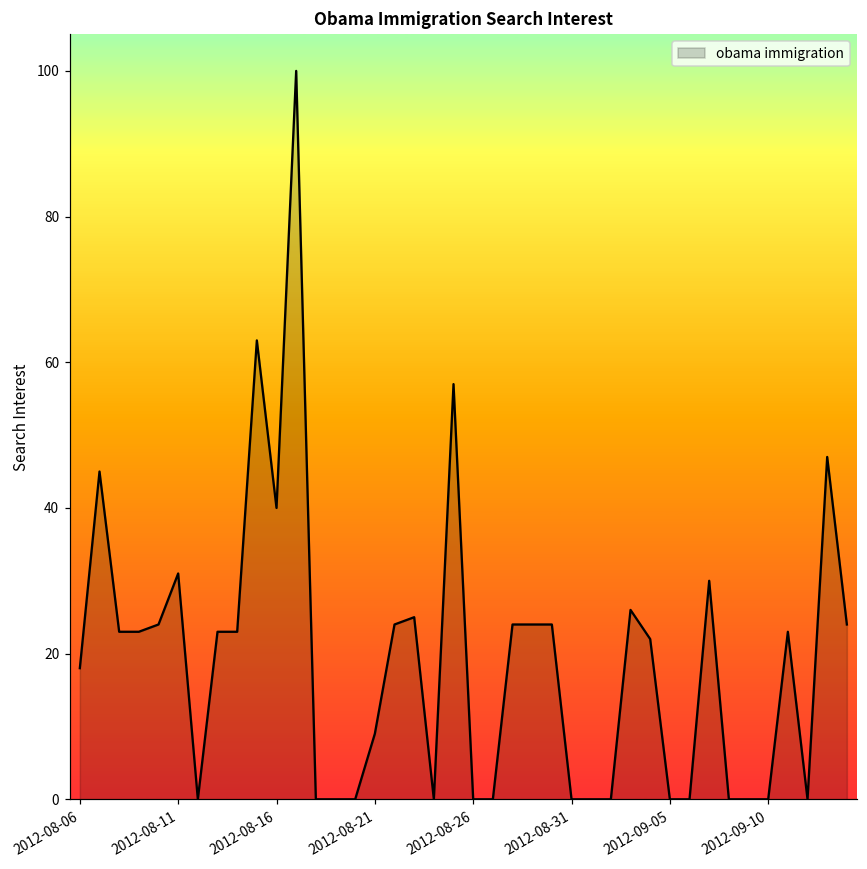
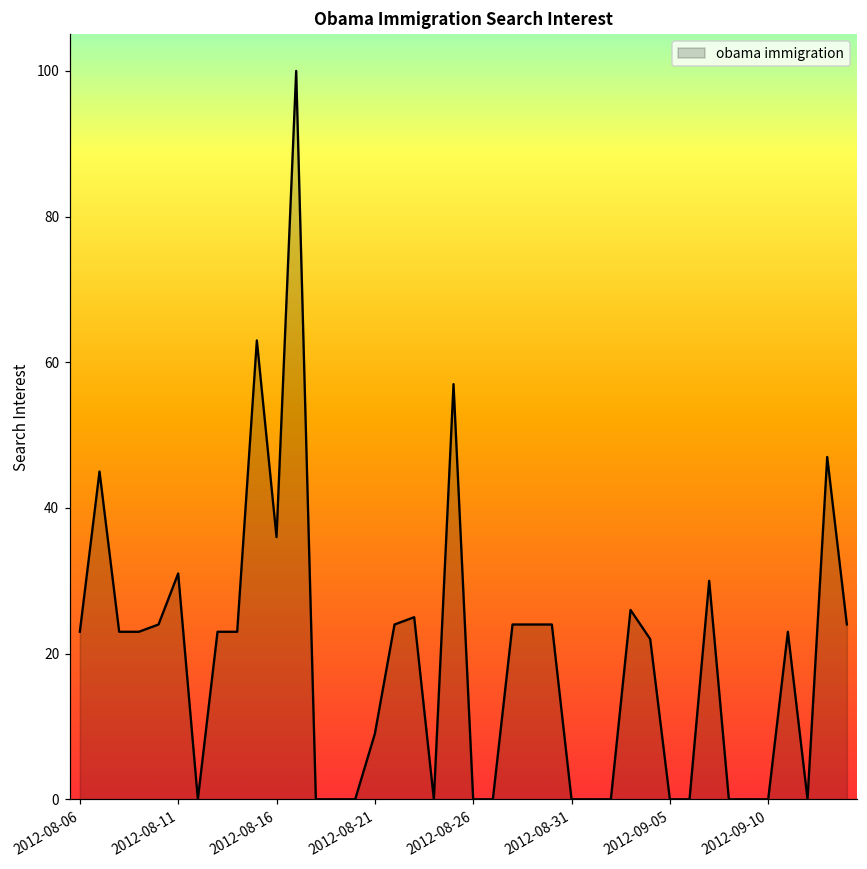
2012-08-06: 18 -> 23
2012-08-16: 40 -> 36
